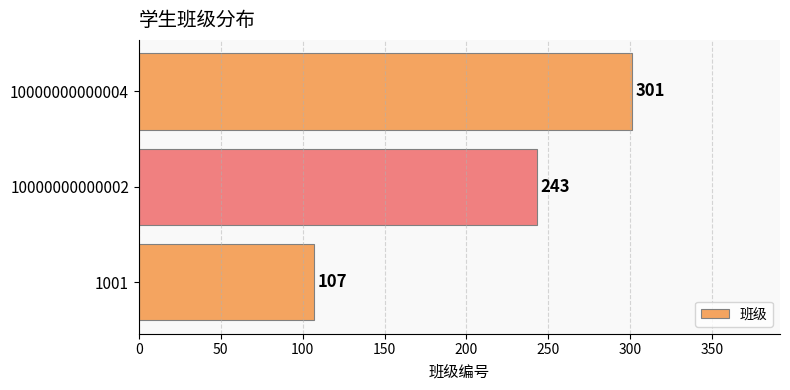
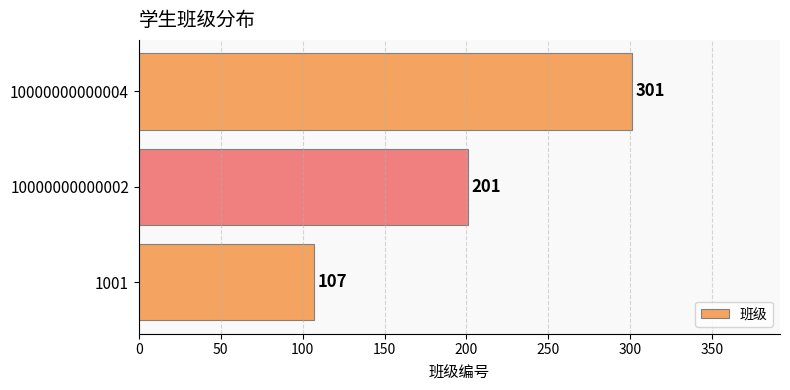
10000000000002: 243 -> 201
